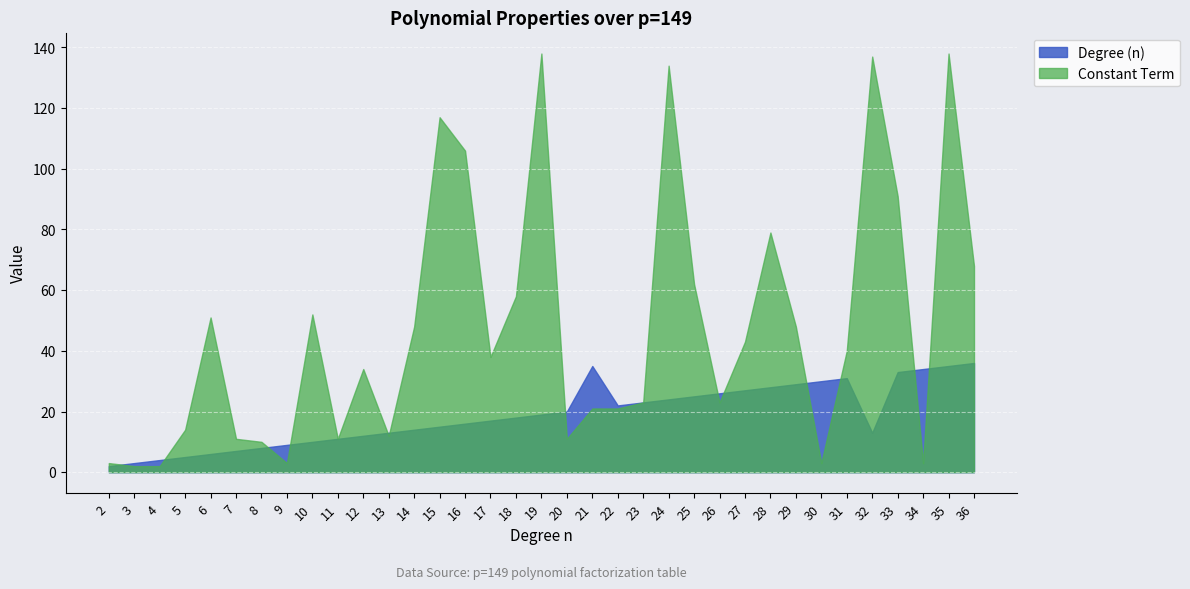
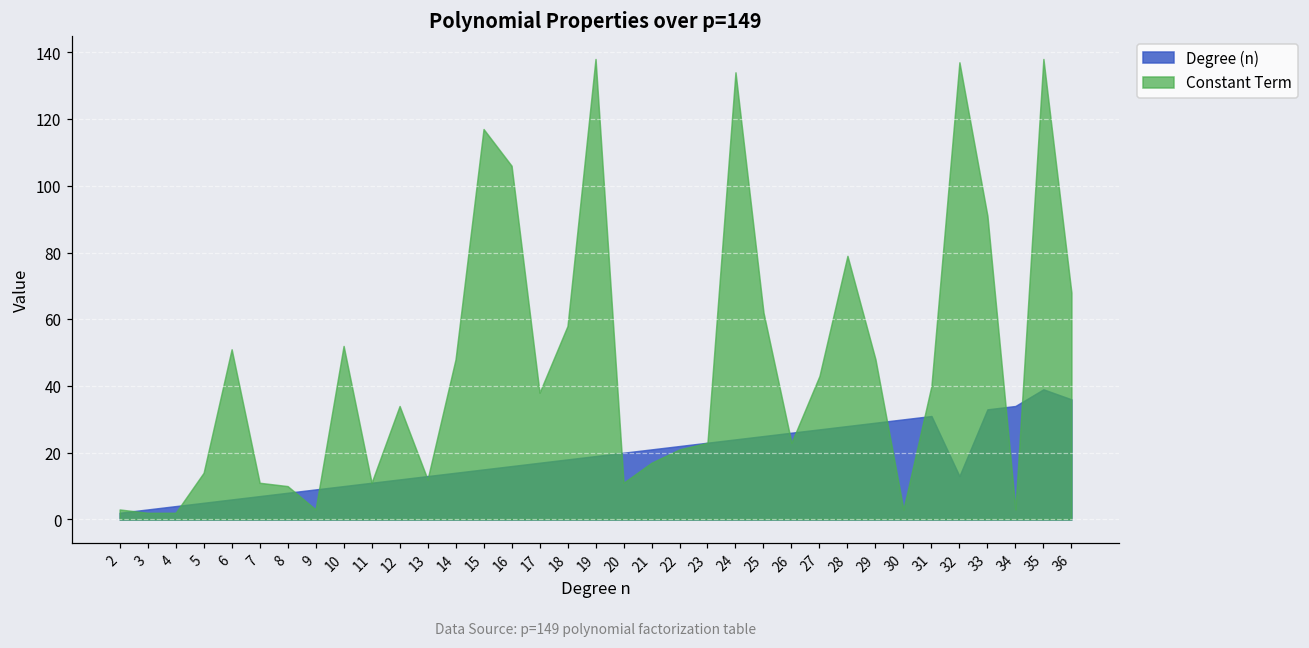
Degree (n), 21: 35 -> 21
Constant Term, 21: 21 -> 17
Degree (n), 35: 35 -> 39
